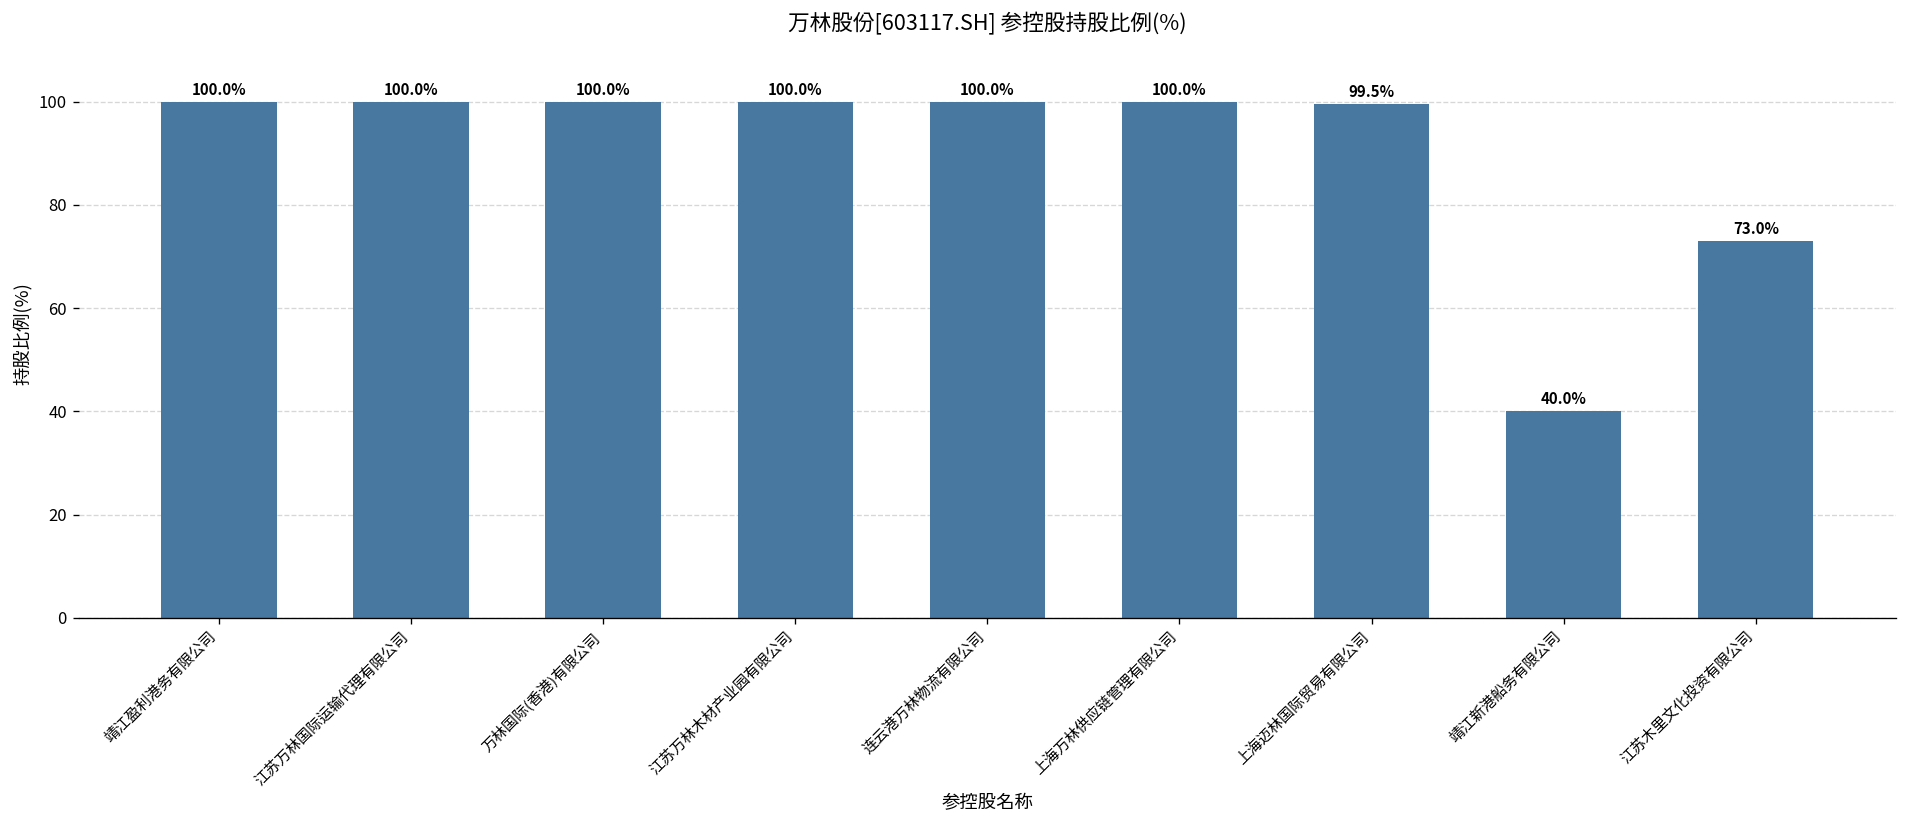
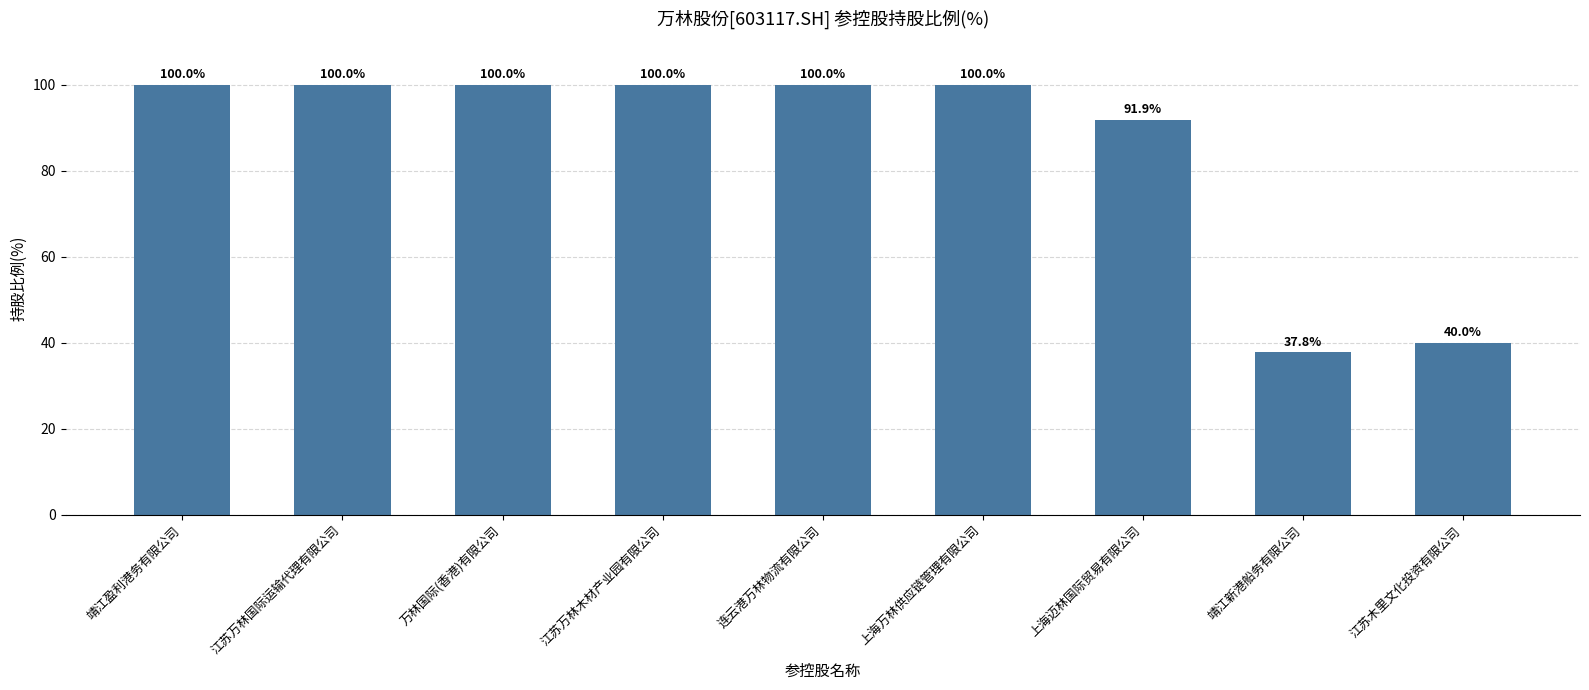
上海迈林国际贸易有限公司: 99.5% -> 91.9%
靖江新港船务有限公司: 40.0% -> 37.8%
江苏木里文化投资有限公司: 73.0% -> 40.0%
